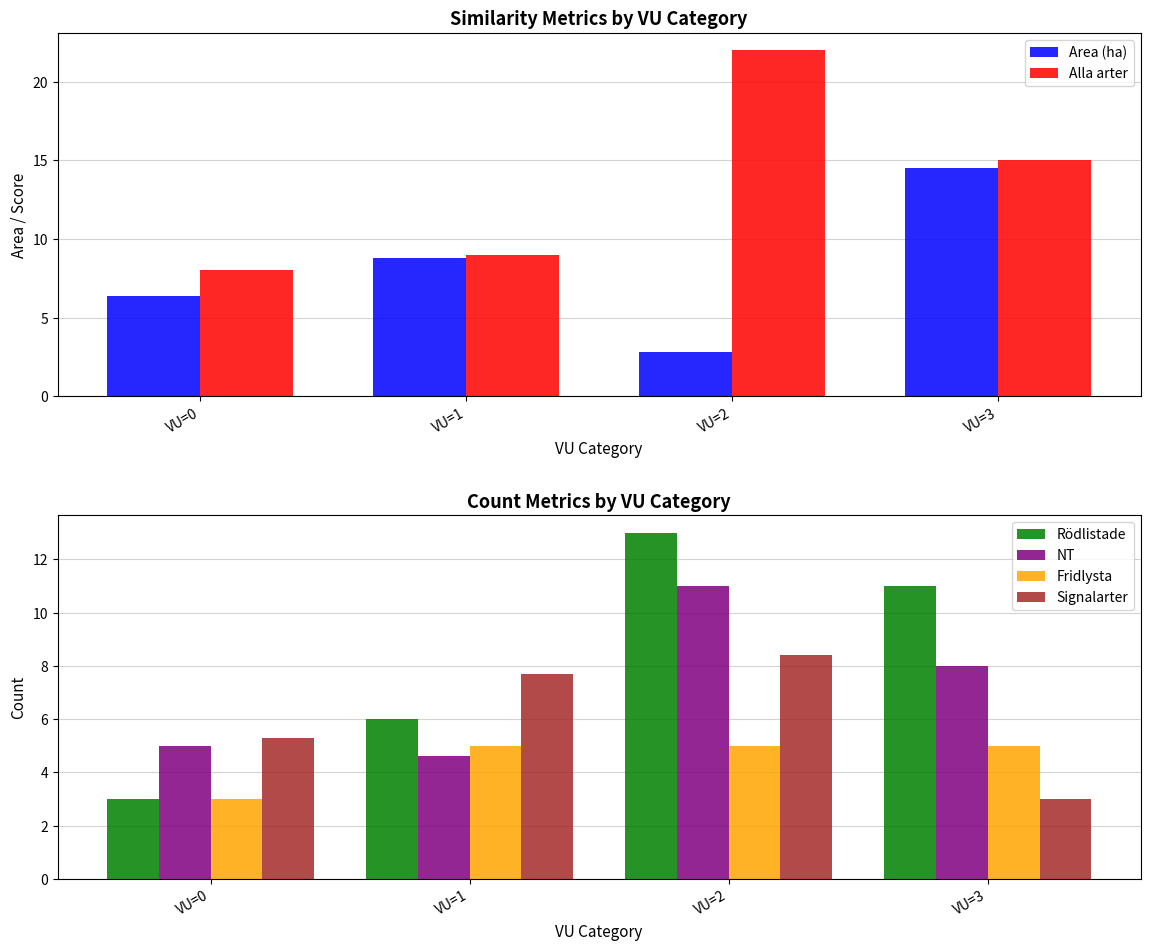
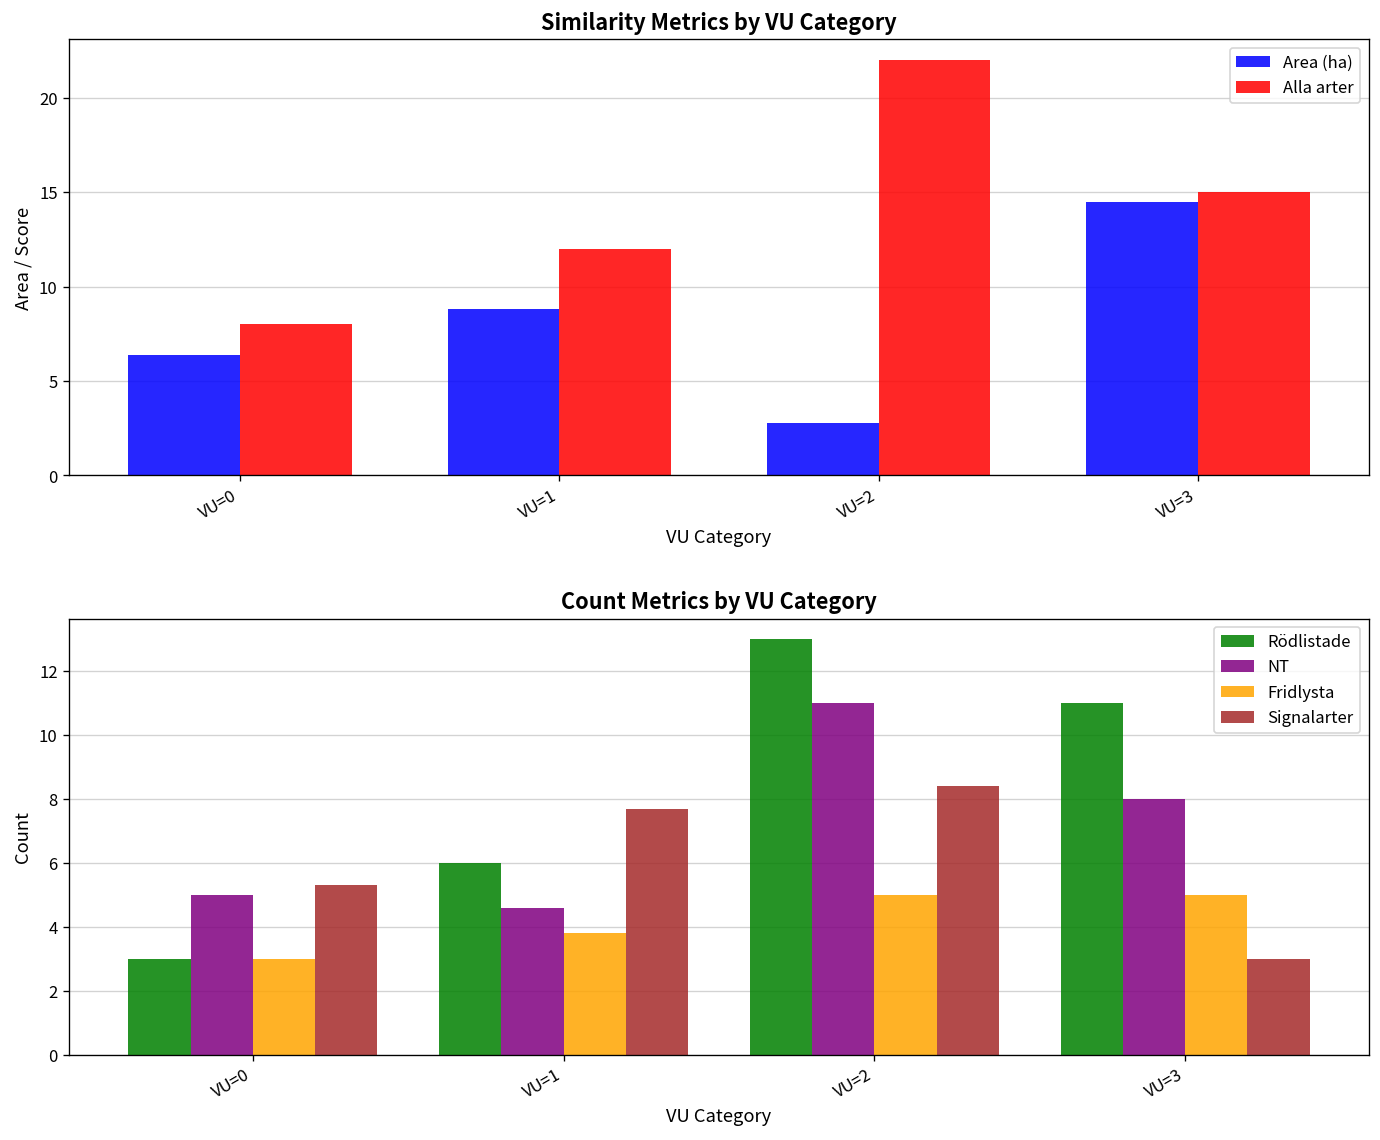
Similarity Metrics by VU Category, Alla arter, VU=1: 9 -> 12
Count Metrics by VU Category, Fridlysta, VU=1: 5.0 -> 3.8
